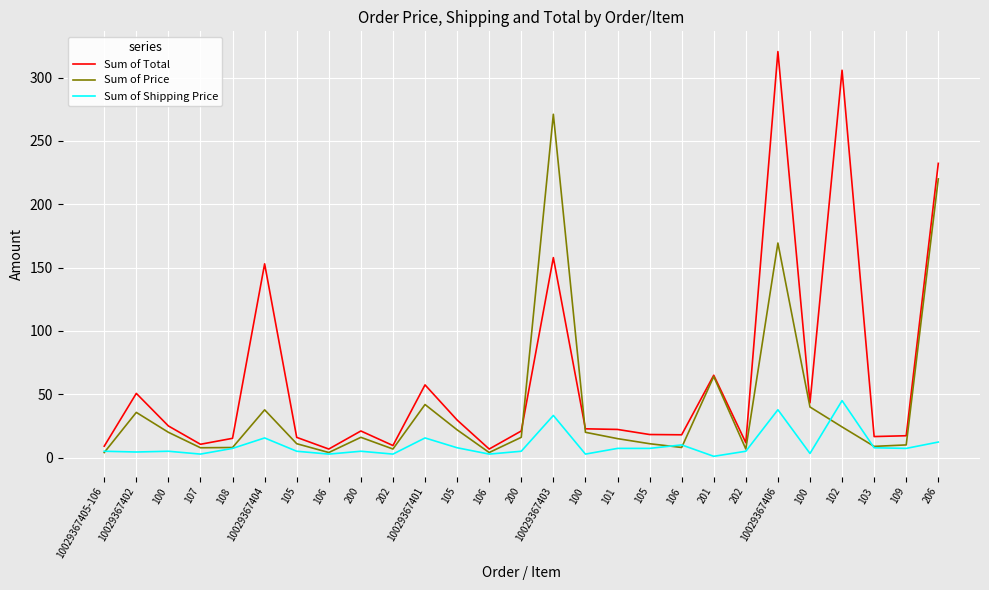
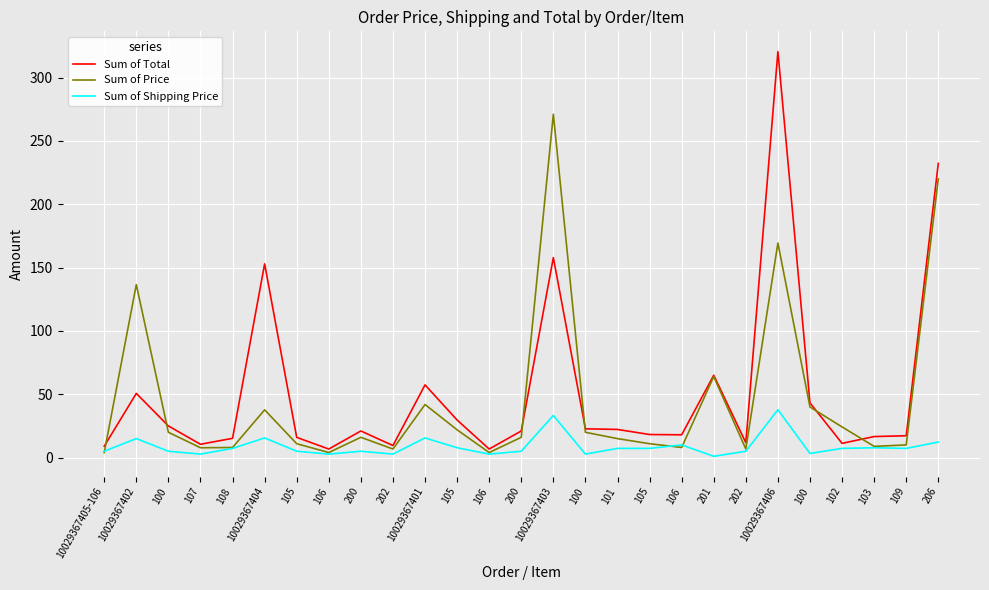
Sum of Price, 10029367402: 36 -> 137
Sum of Shipping Price, 10029367402: 4 -> 15
Sum of Total, 102: 306 -> 11
Sum of Shipping Price, 102: 45 -> 7
